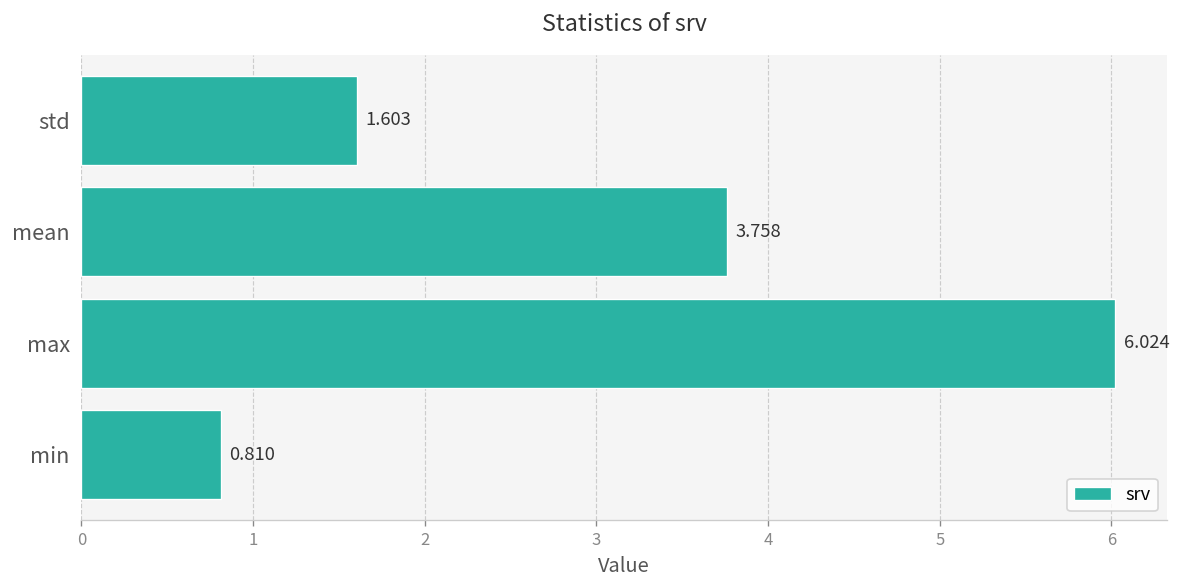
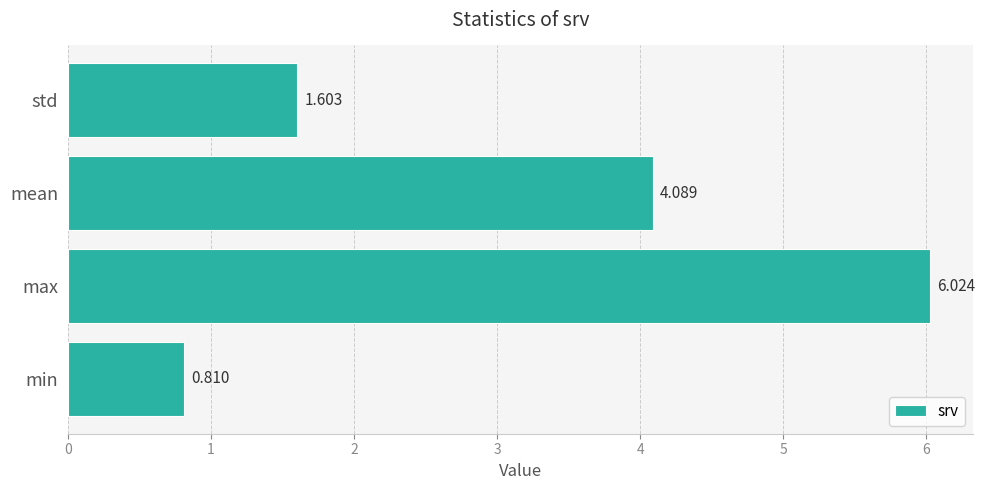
mean: 3.758 -> 4.089
